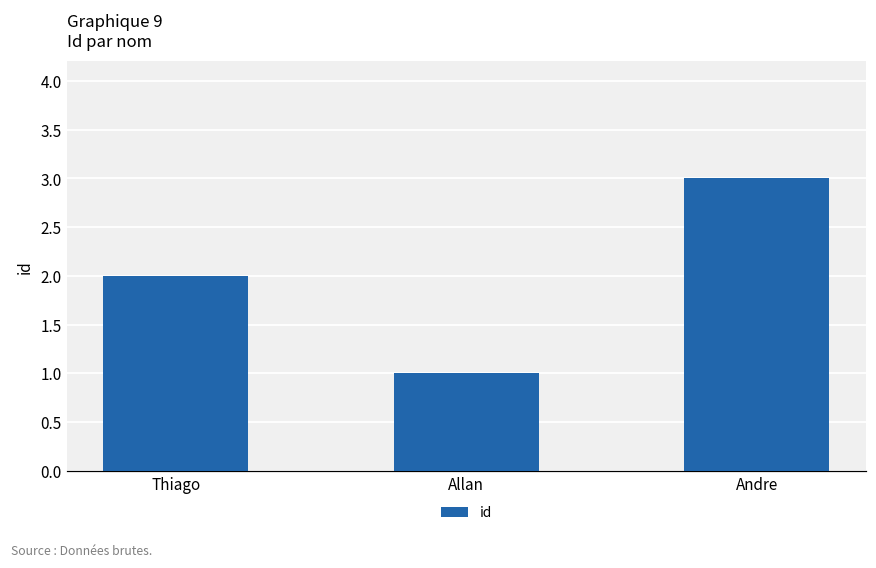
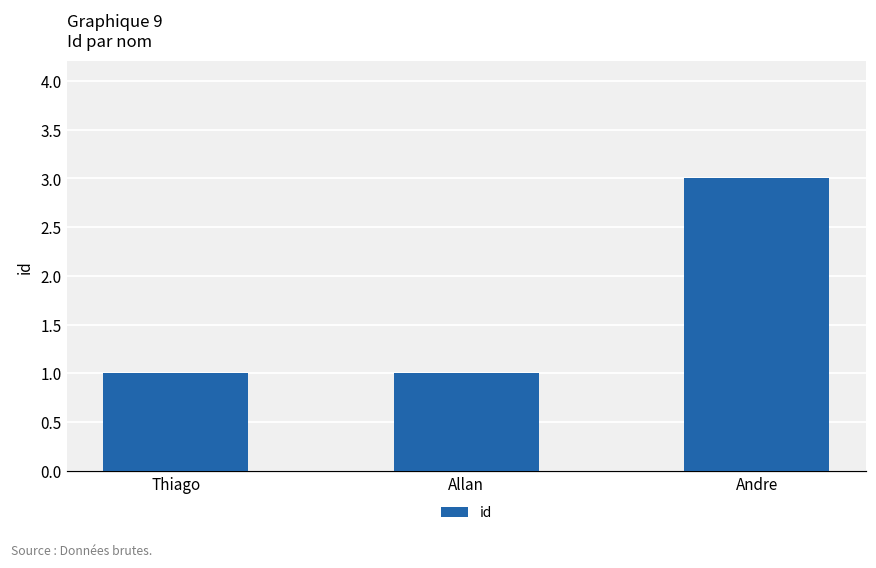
Thiago: 2 -> 1
